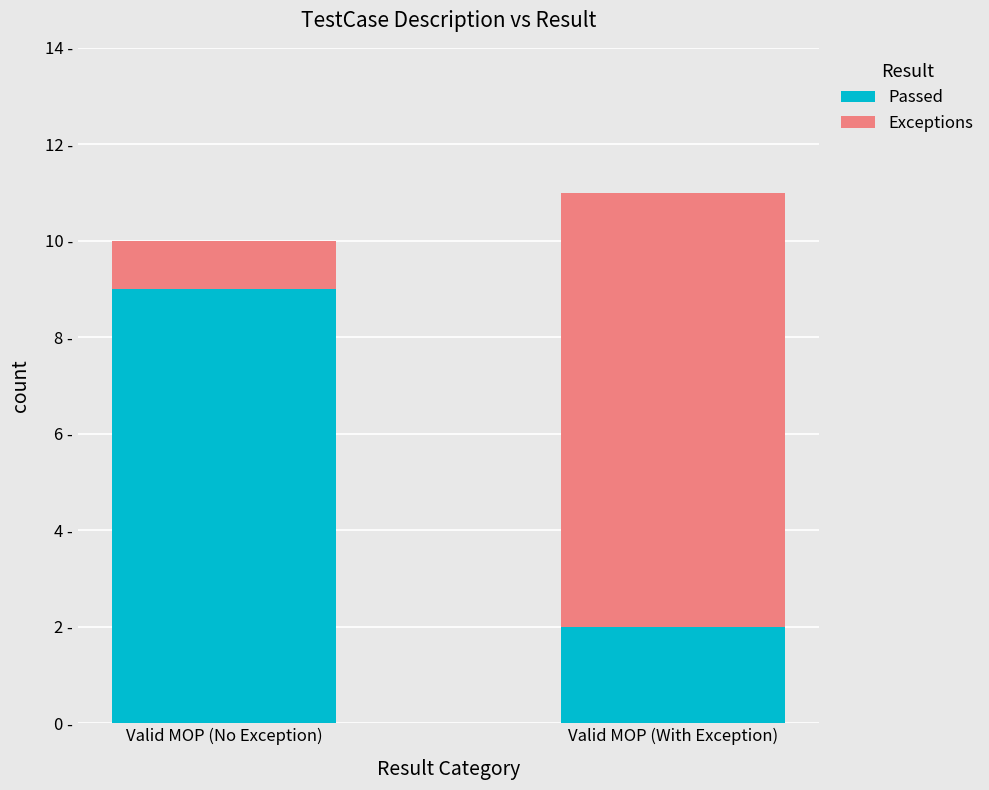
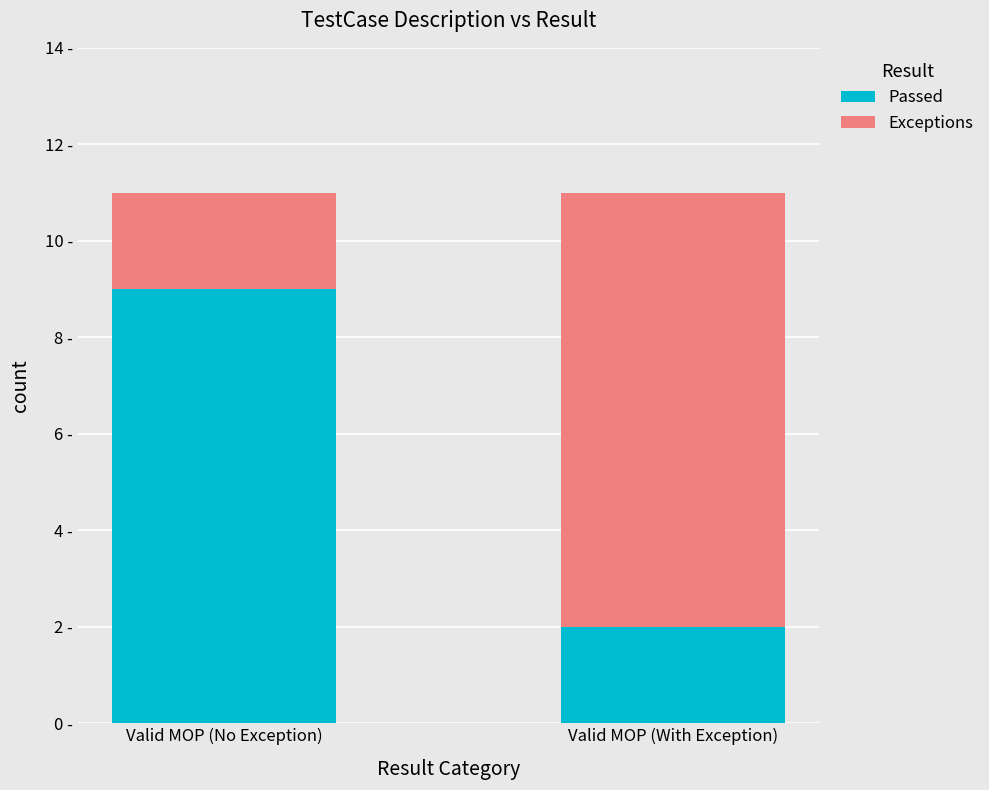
Exceptions, Valid MOP (No Exception): 1 - -> 2 -
